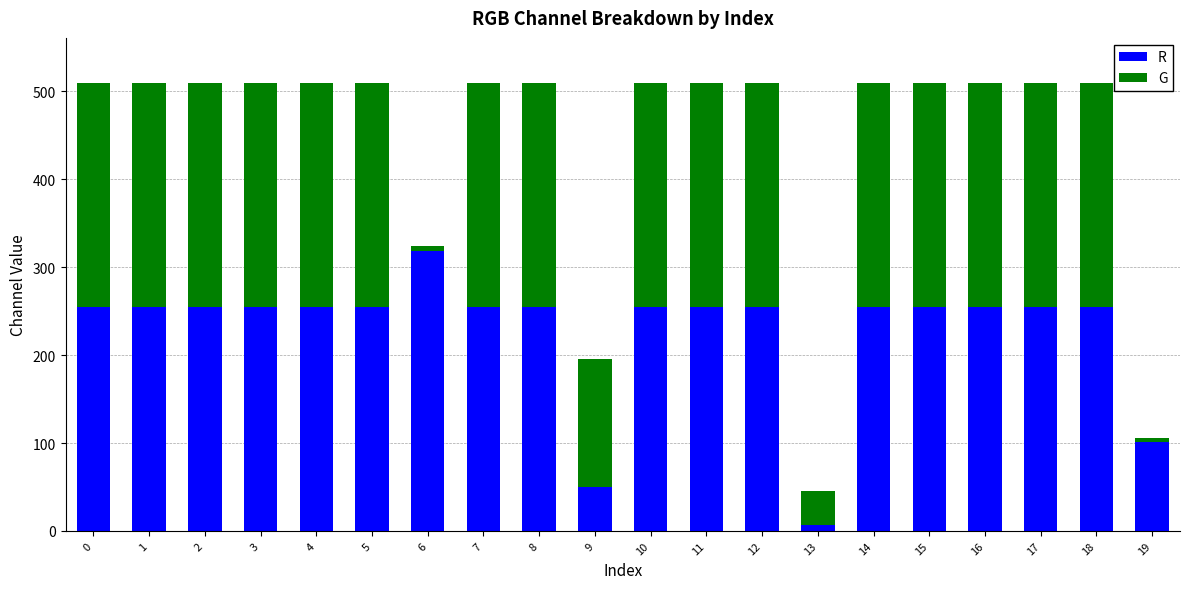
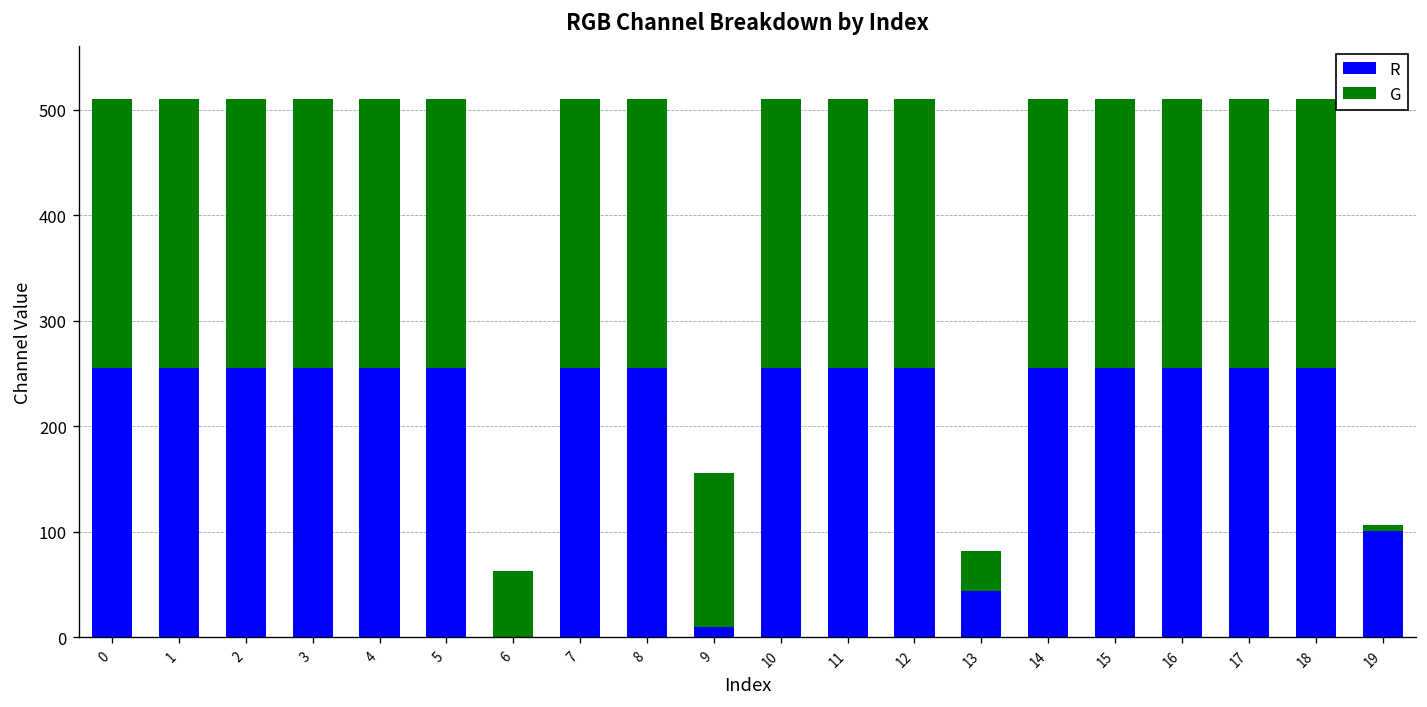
R, 6: 320 -> 0
G, 6: 10 -> 60
R, 9: 50 -> 10
R, 13: 10 -> 40
